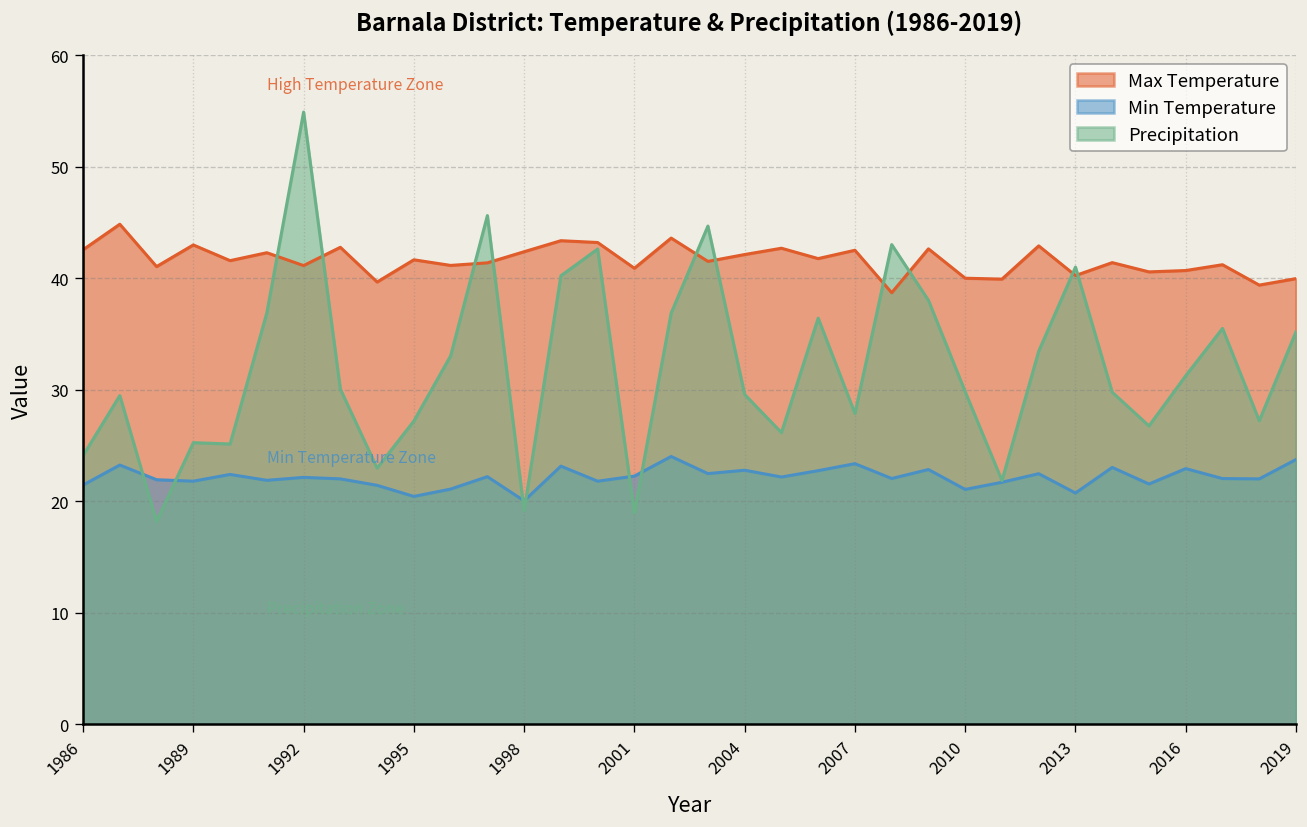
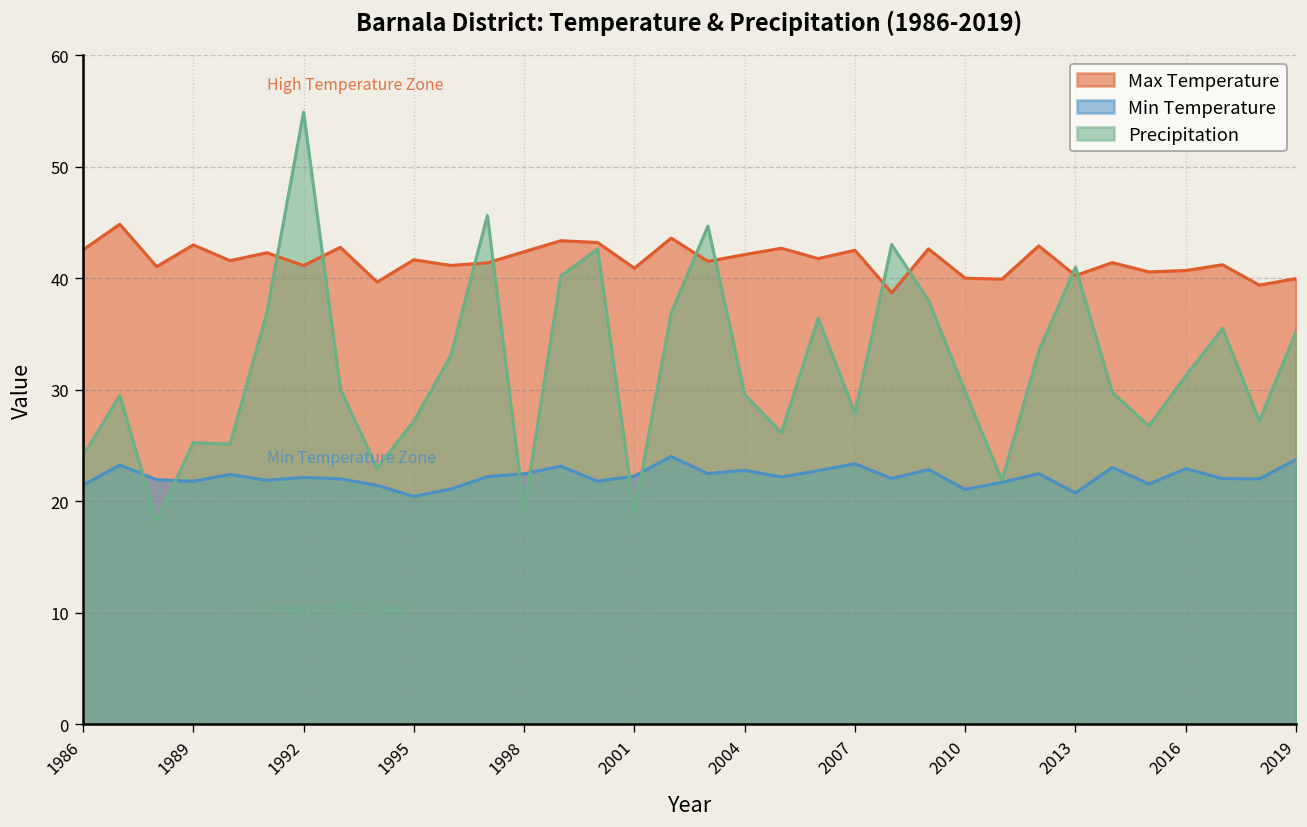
Min Temperature, 1998: 20 -> 22
